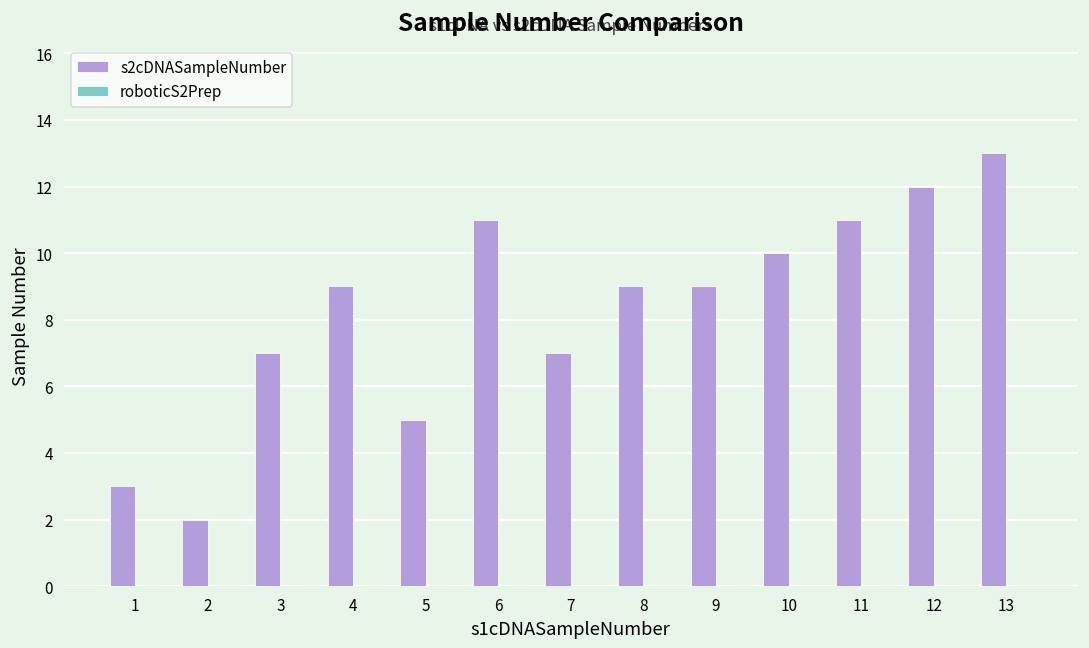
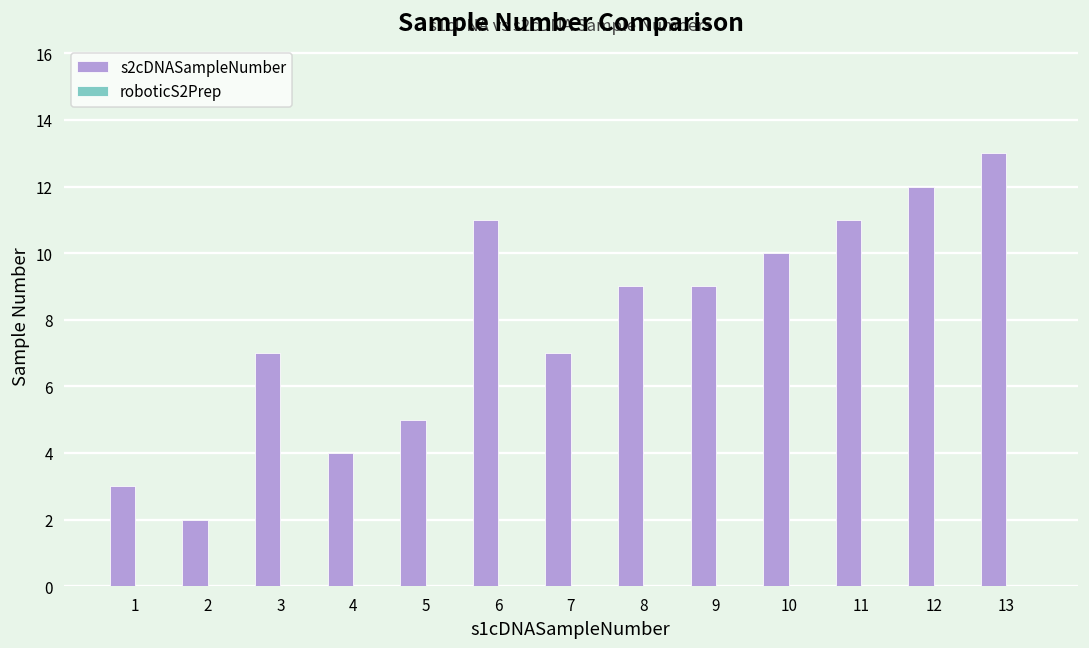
s2cDNASampleNumber, 4: 9 -> 4
